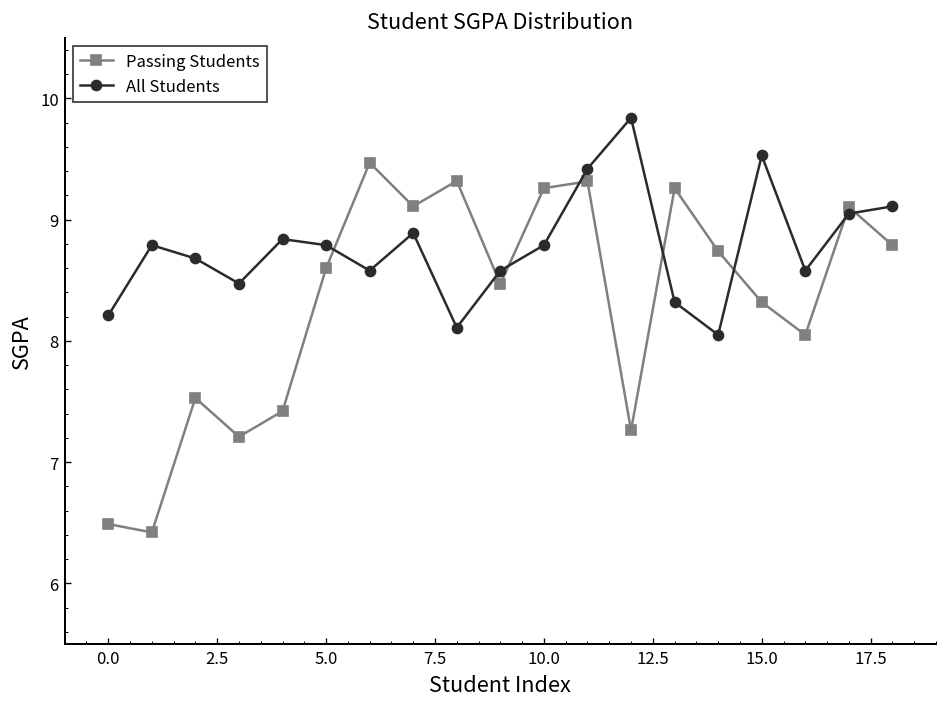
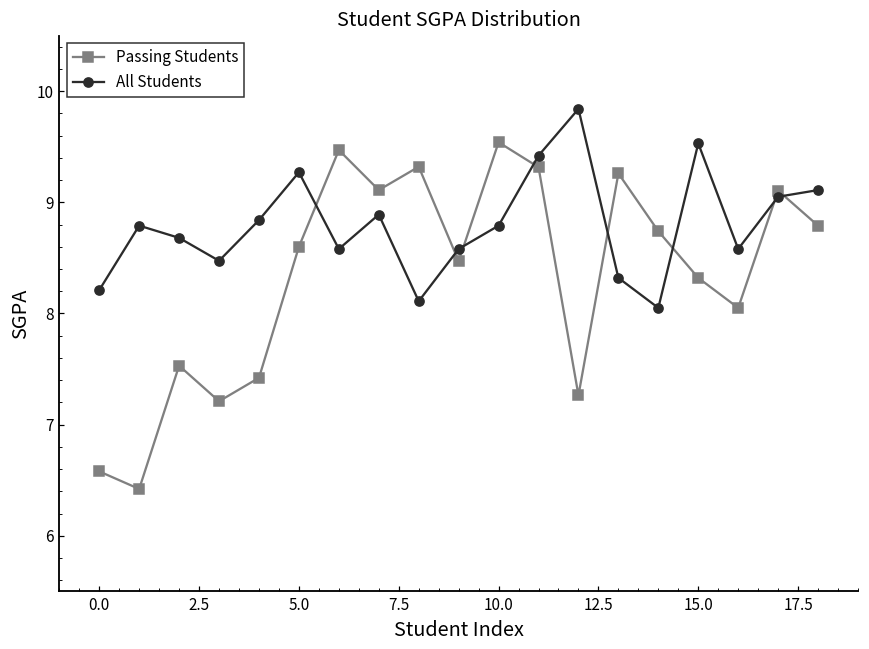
Passing Students, 0.0: 6.49 -> 6.58
All Students, 5.0: 8.79 -> 9.27
Passing Students, 10.0: 9.26 -> 9.54
